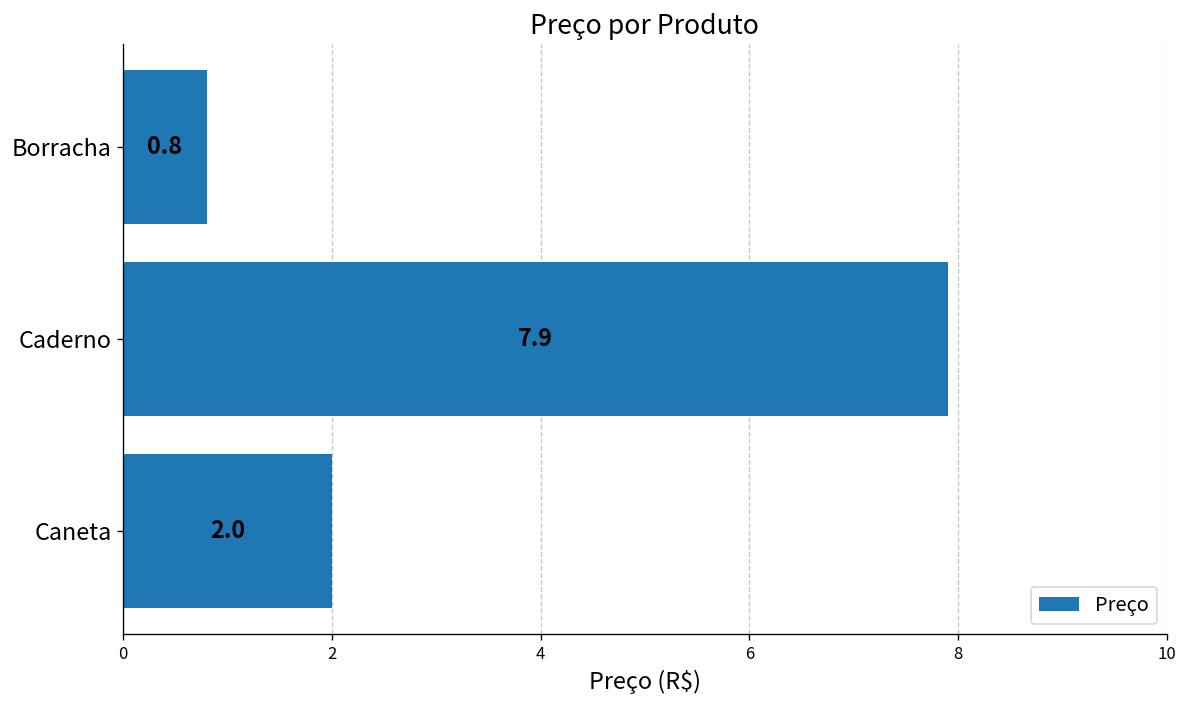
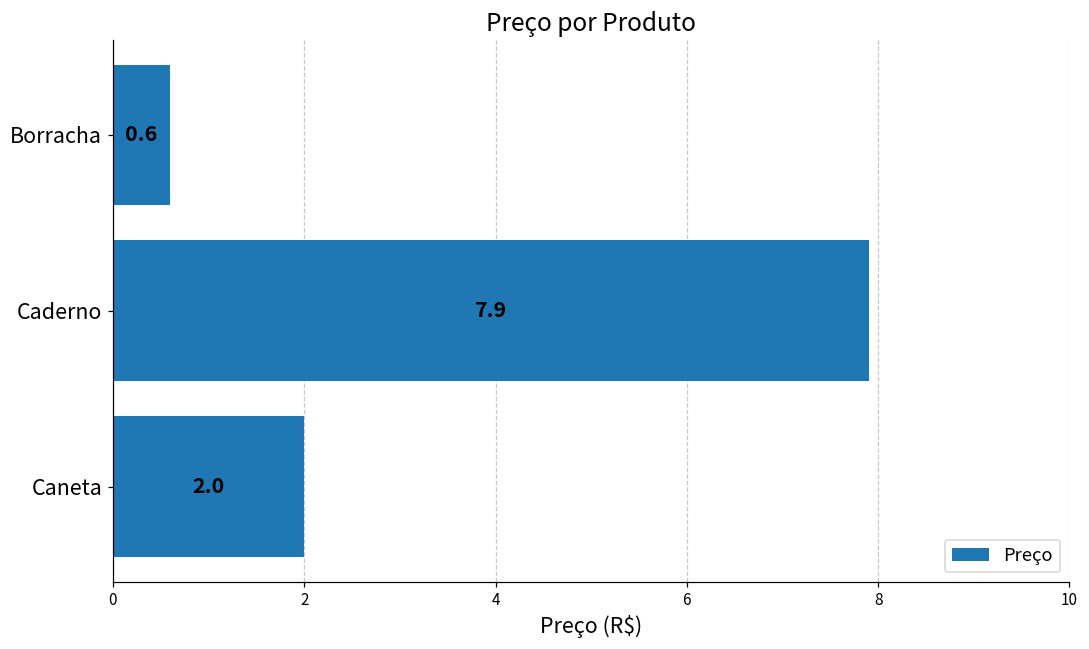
Borracha: 0.8 -> 0.6
